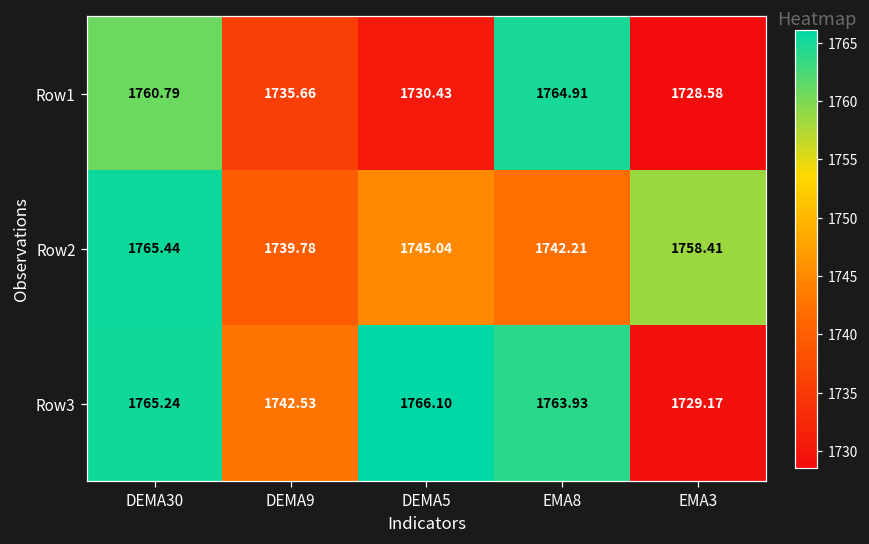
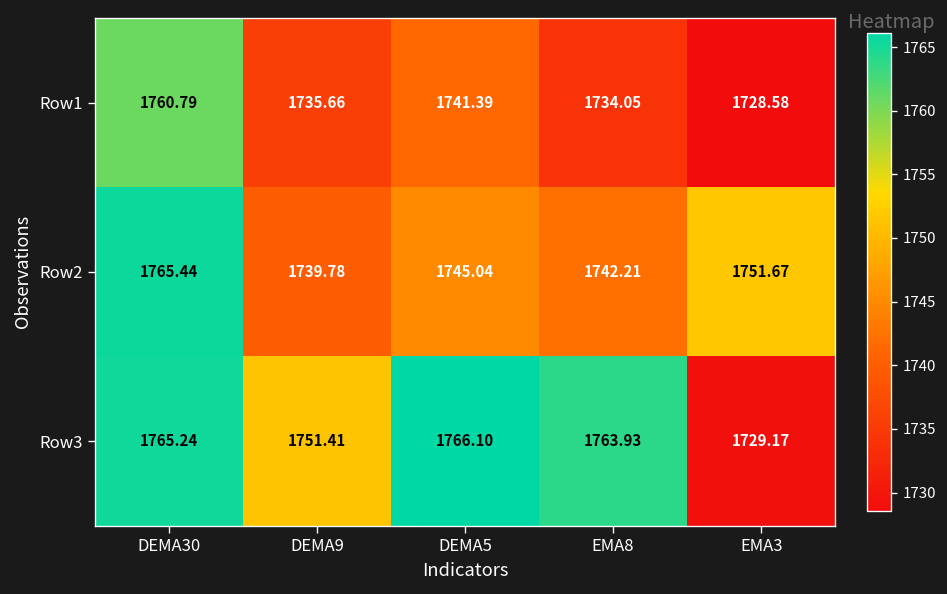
Row1, DEMA5: 1730.43 -> 1741.39
Row1, EMA8: 1764.91 -> 1734.05
Row2, EMA3: 1758.41 -> 1751.67
Row3, DEMA9: 1742.53 -> 1751.41
